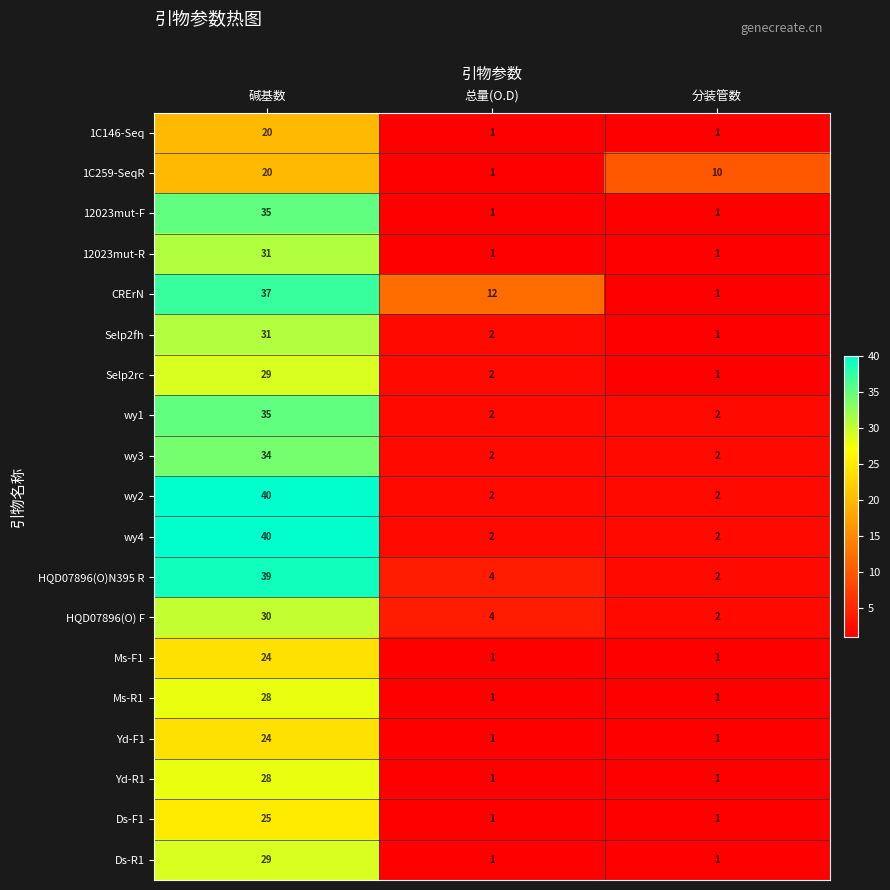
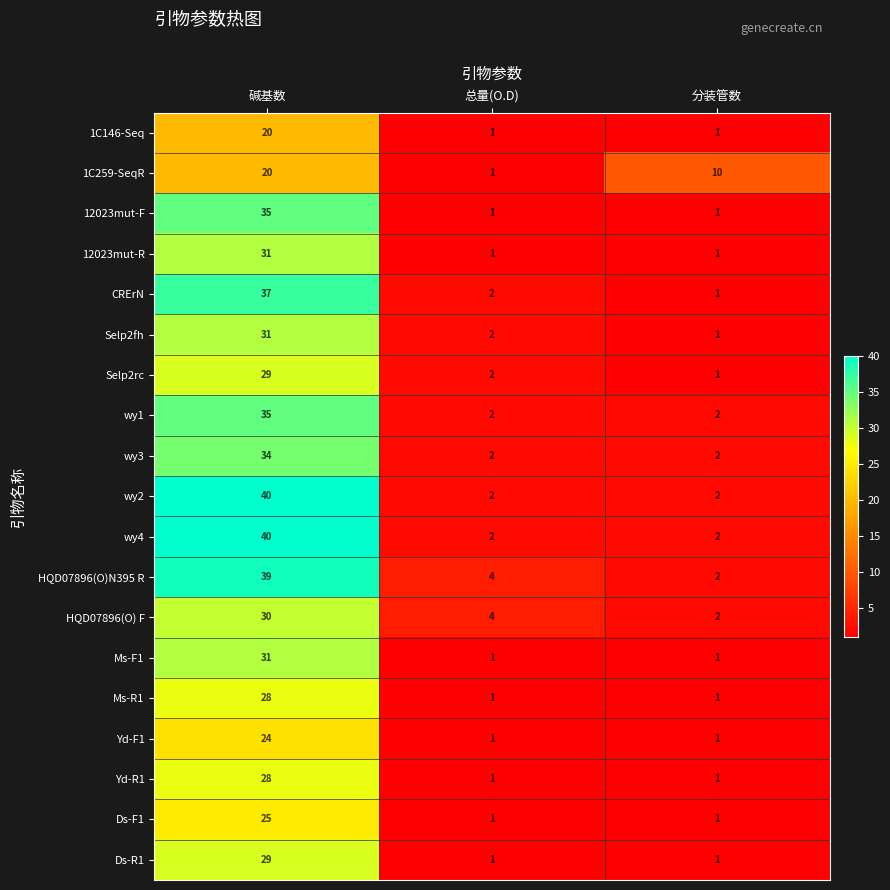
CRErN, 总量(O.D): 12 -> 2
Ms-F1, 碱基数: 24 -> 31
